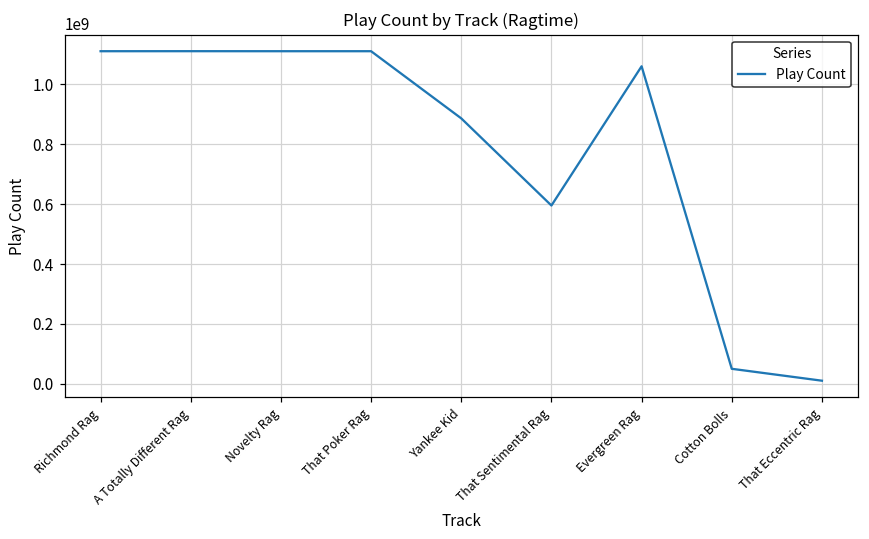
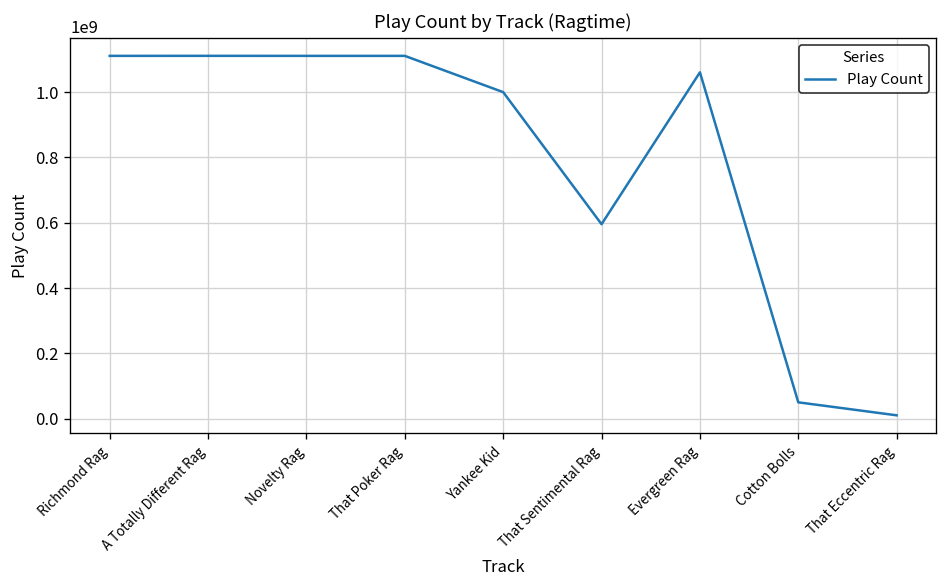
Yankee Kid: 890000000 -> 1000000000
